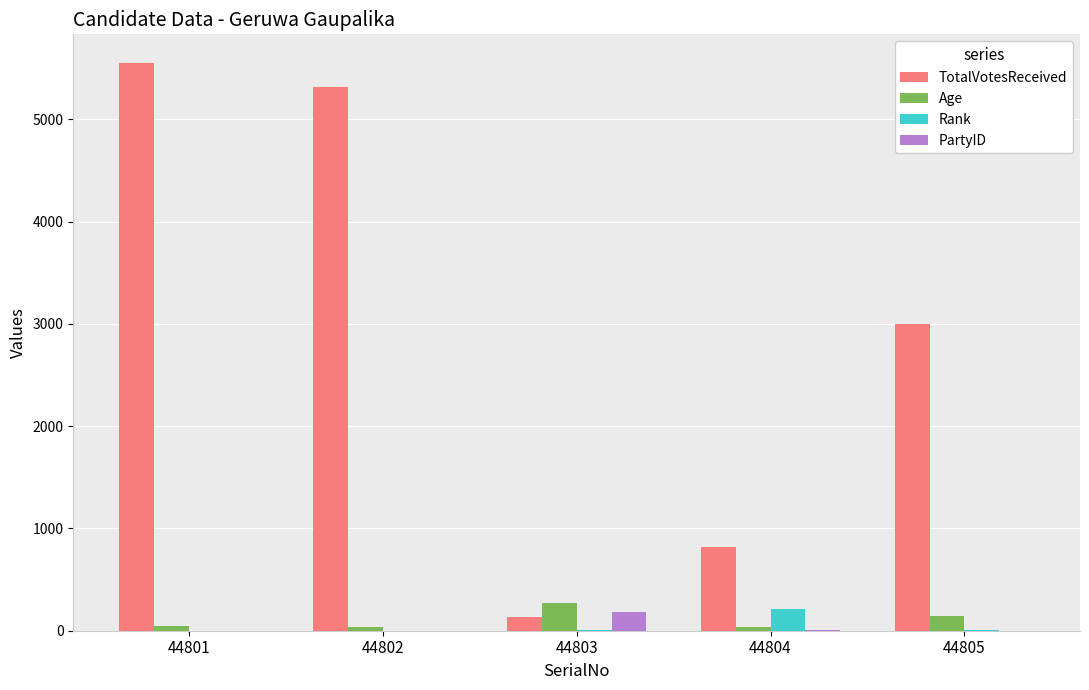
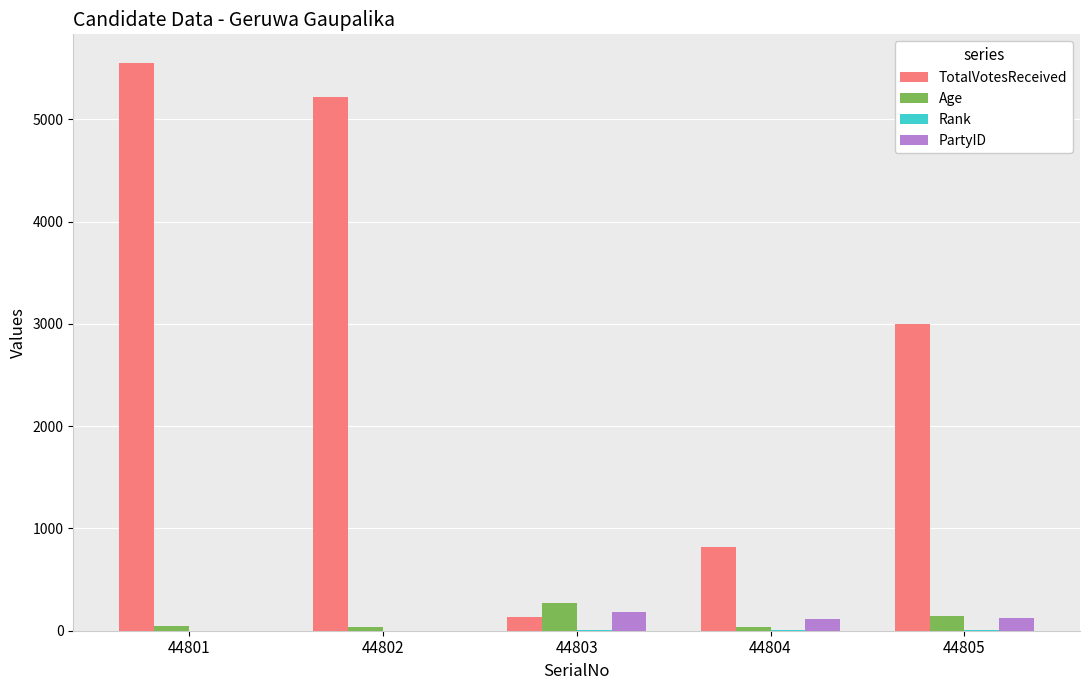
TotalVotesReceived, 44802: 5310 -> 5220
Rank, 44804: 210 -> 0
PartyID, 44804: 10 -> 110
PartyID, 44805: 0 -> 120
